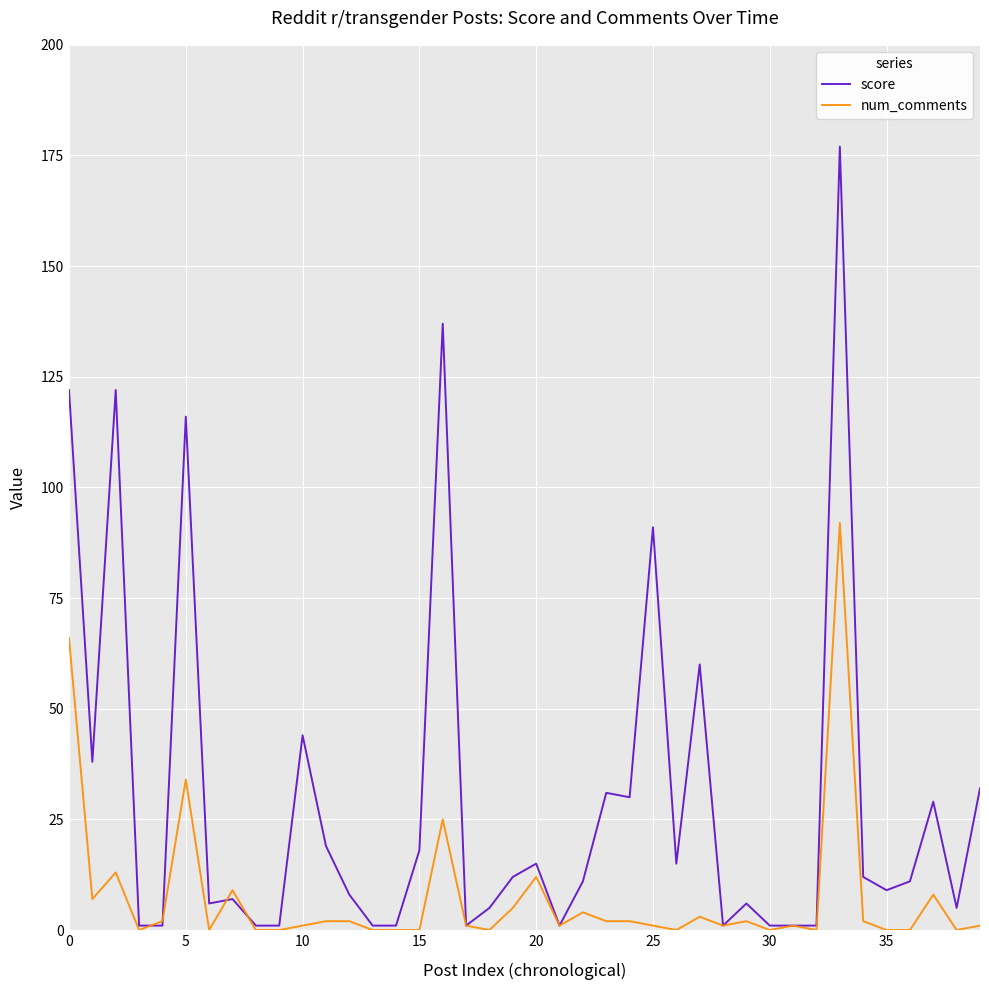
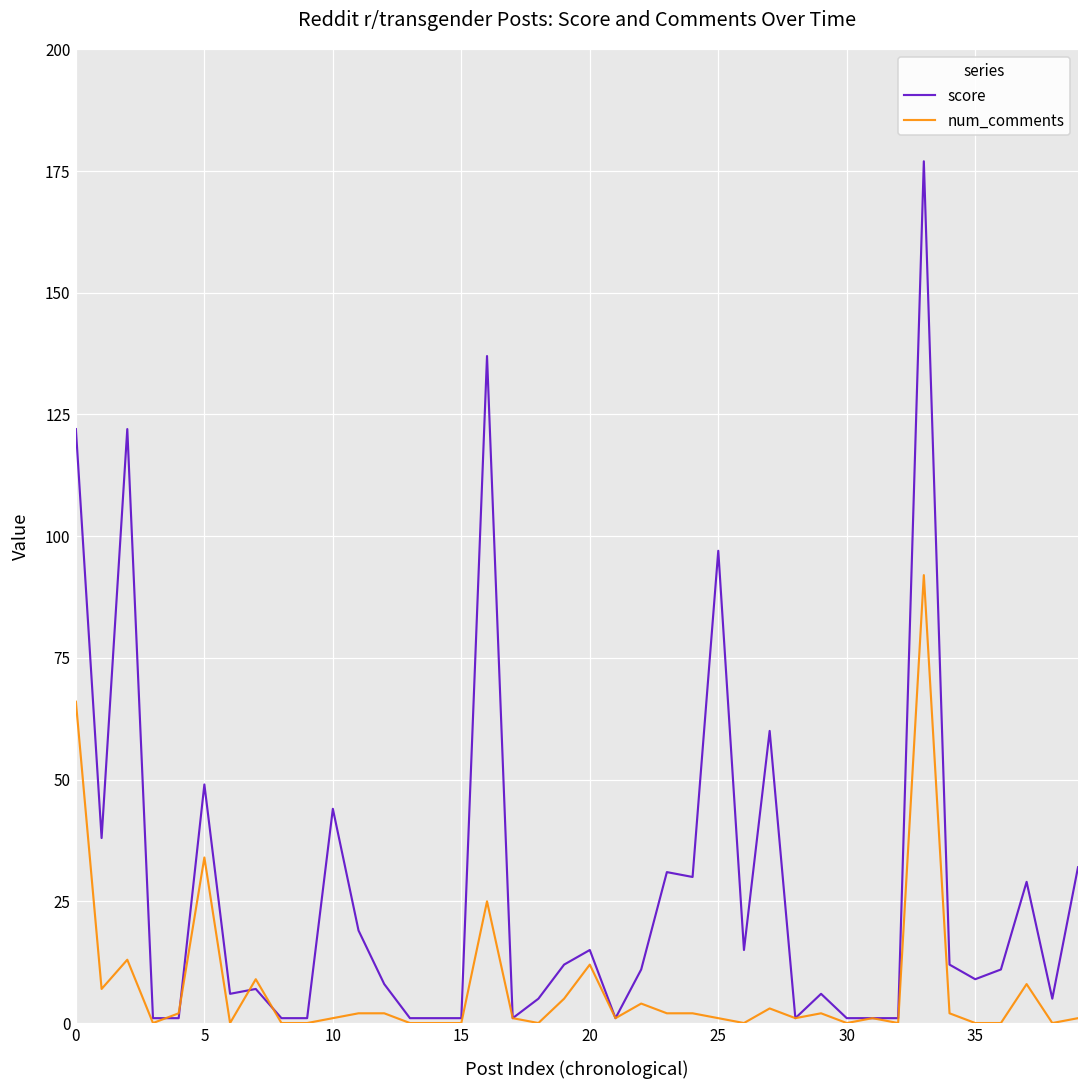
score, 5: 116 -> 49
score, 15: 18 -> 1
score, 25: 91 -> 97
